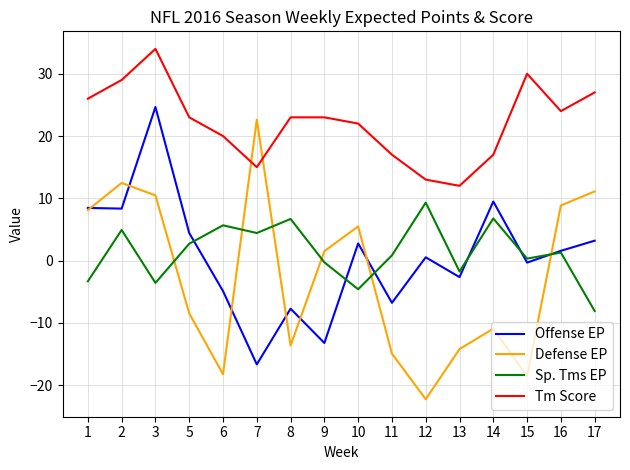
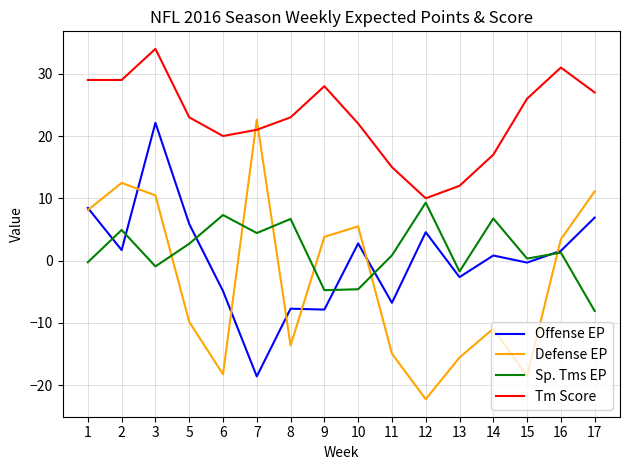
Sp. Tms EP, 1: -3 -> 0
Tm Score, 1: 26 -> 29
Offense EP, 2: 8 -> 2
Offense EP, 3: 25 -> 22
Sp. Tms EP, 3: -4 -> -1
Offense EP, 5: 4 -> 6
Defense EP, 5: -8 -> -10
Sp. Tms EP, 6: 6 -> 7
Offense EP, 7: -17 -> -19
Tm Score, 7: 15 -> 21
Offense EP, 9: -13 -> -8
Defense EP, 9: 2 -> 4
Sp. Tms EP, 9: 0 -> -5
Tm Score, 9: 23 -> 28
Tm Score, 11: 17 -> 15
Offense EP, 12: 1 -> 5
Tm Score, 12: 13 -> 10
Defense EP, 13: -14 -> -16
Offense EP, 14: 9 -> 1
Tm Score, 15: 30 -> 26
Defense EP, 16: 9 -> 3
Tm Score, 16: 24 -> 31
Offense EP, 17: 3 -> 7
